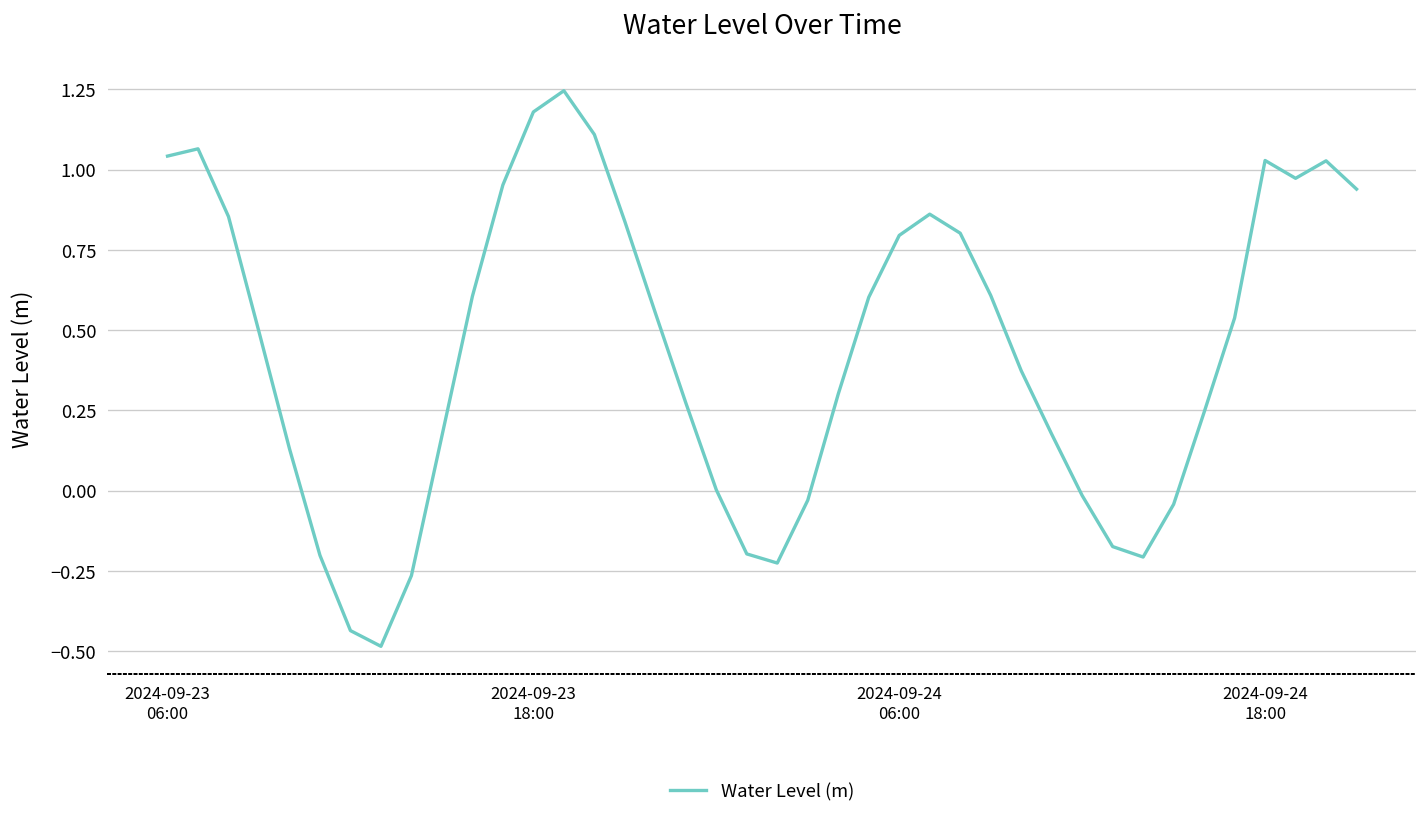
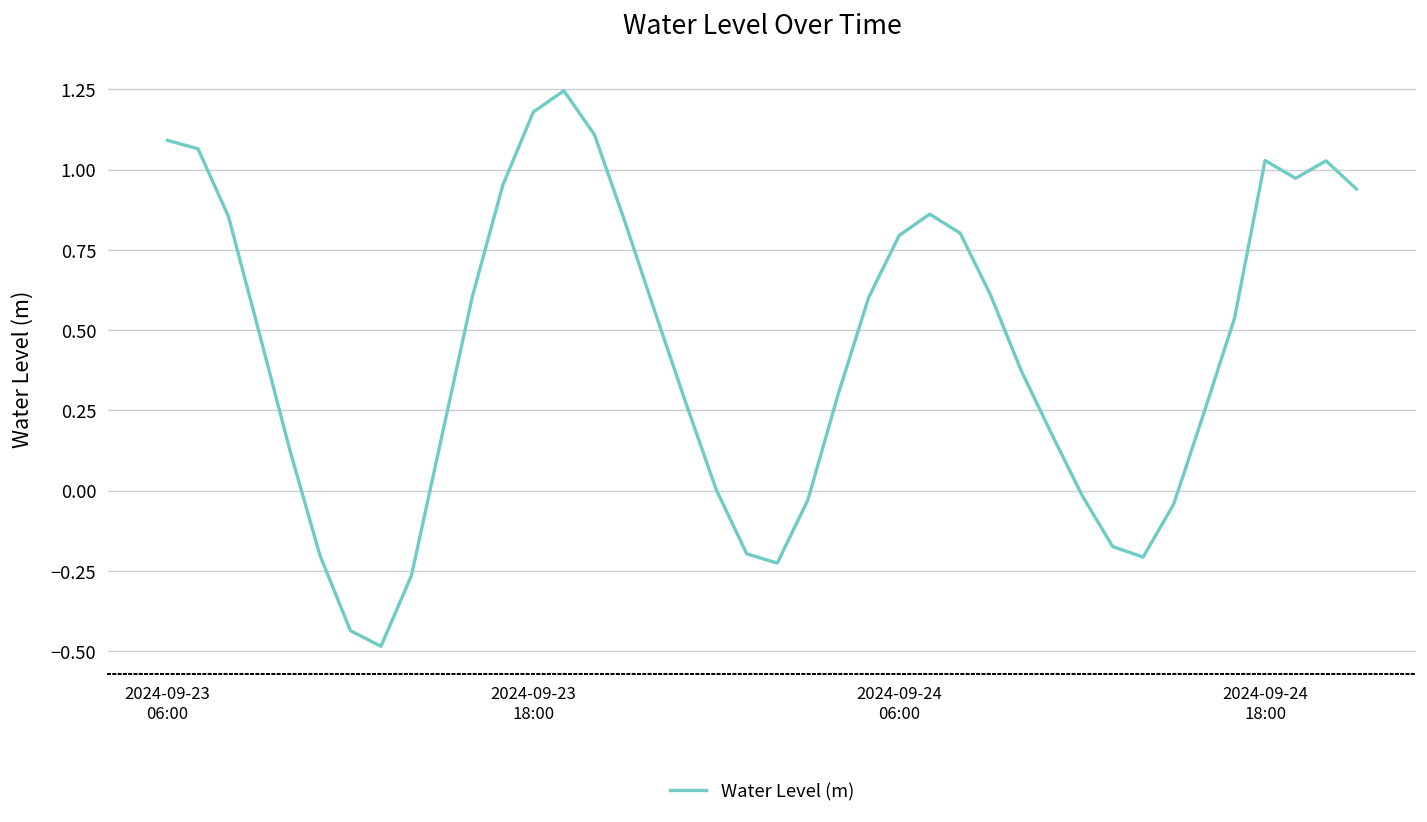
2024-09-23 06:00: 1.04 -> 1.09
